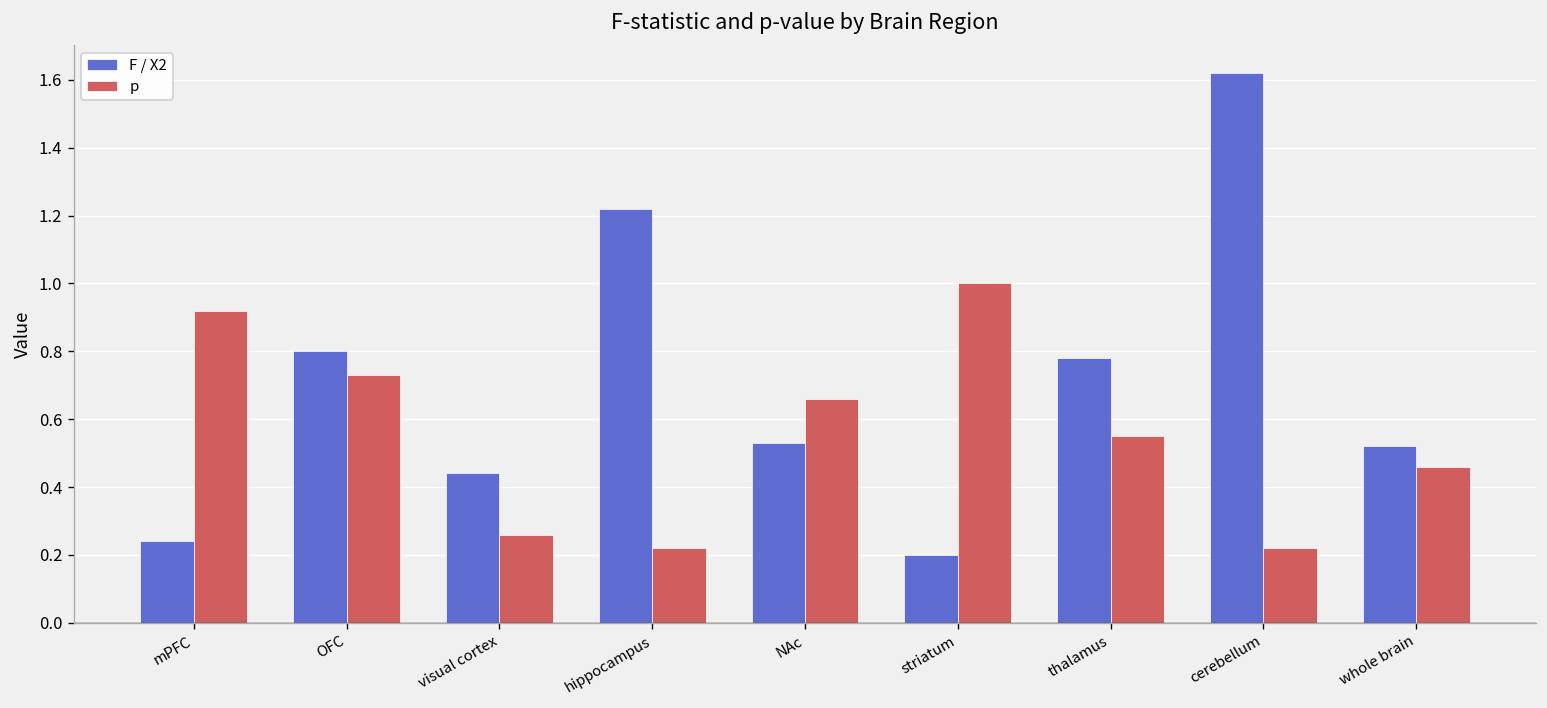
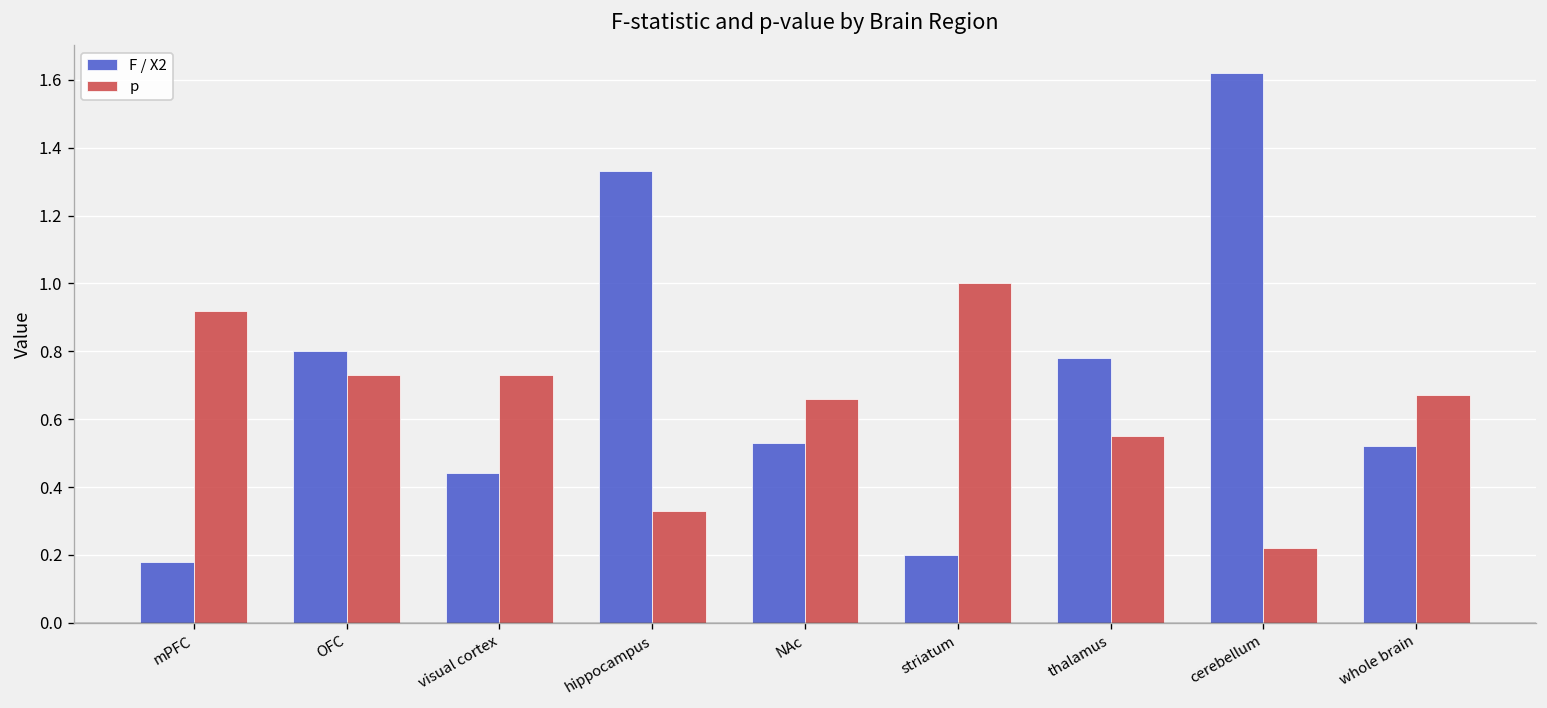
F / X2, mPFC: 0.24 -> 0.18
p, visual cortex: 0.26 -> 0.73
F / X2, hippocampus: 1.22 -> 1.33
p, hippocampus: 0.22 -> 0.33
p, whole brain: 0.46 -> 0.67
